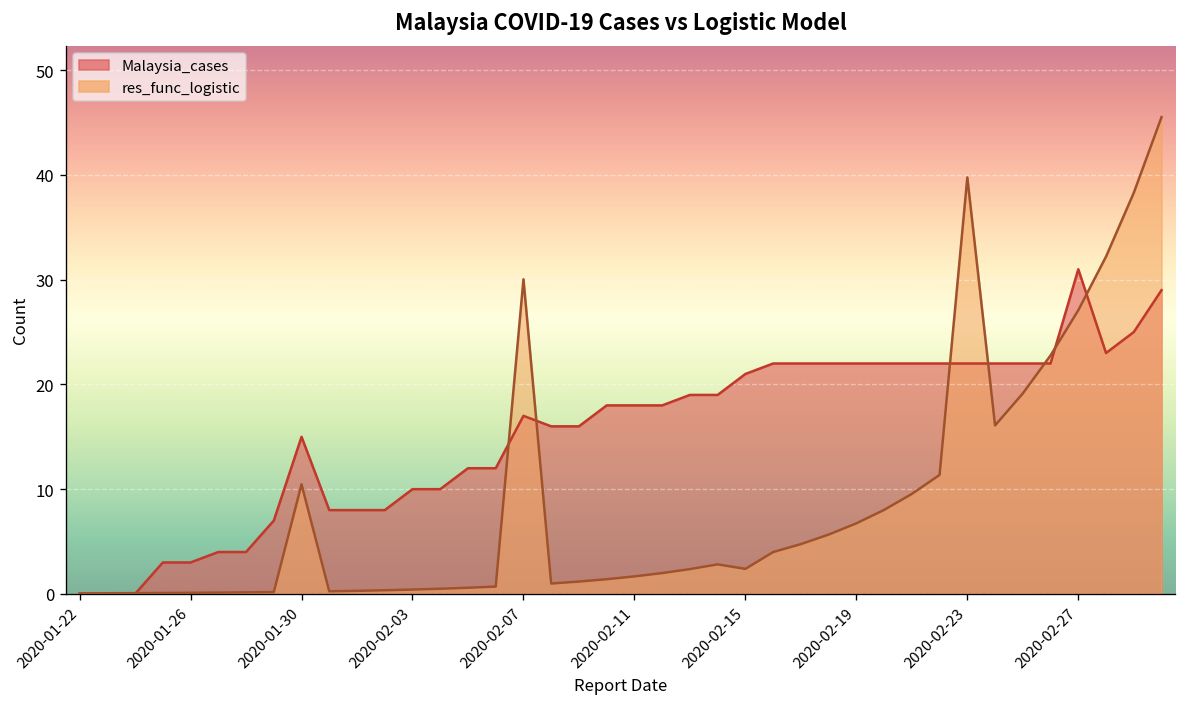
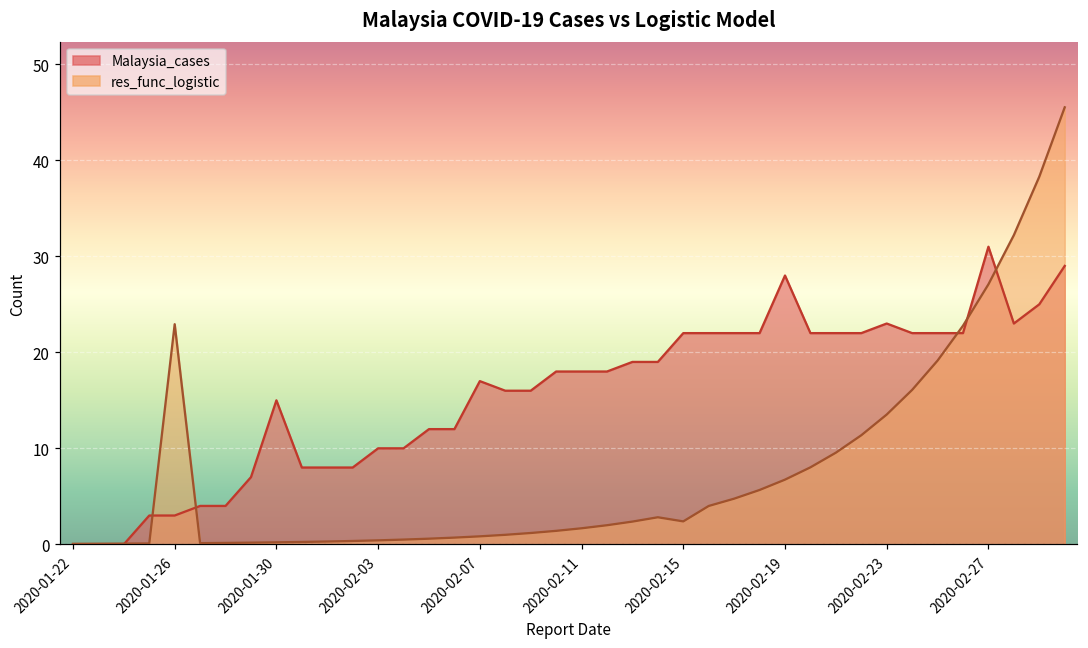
res_func_logistic, 2020-01-26: 0 -> 23
res_func_logistic, 2020-01-30: 10 -> 0
res_func_logistic, 2020-02-07: 30 -> 1
Malaysia_cases, 2020-02-15: 21 -> 22
Malaysia_cases, 2020-02-19: 22 -> 28
Malaysia_cases, 2020-02-23: 22 -> 23
res_func_logistic, 2020-02-23: 40 -> 14
